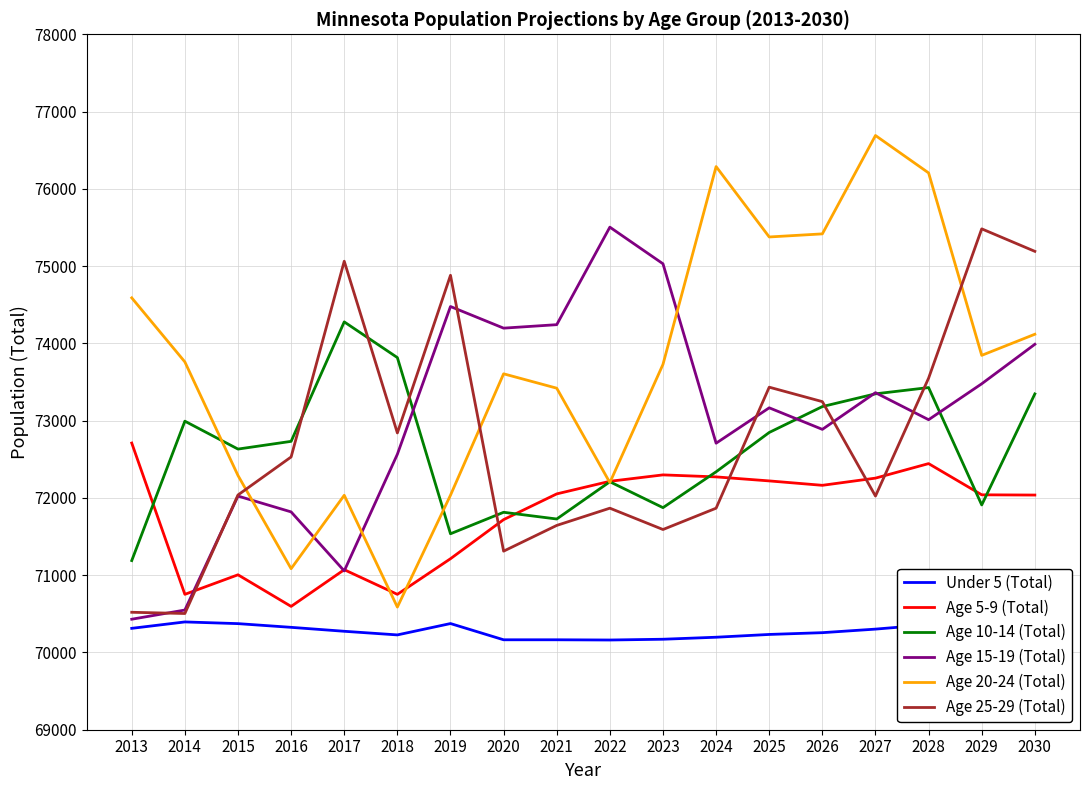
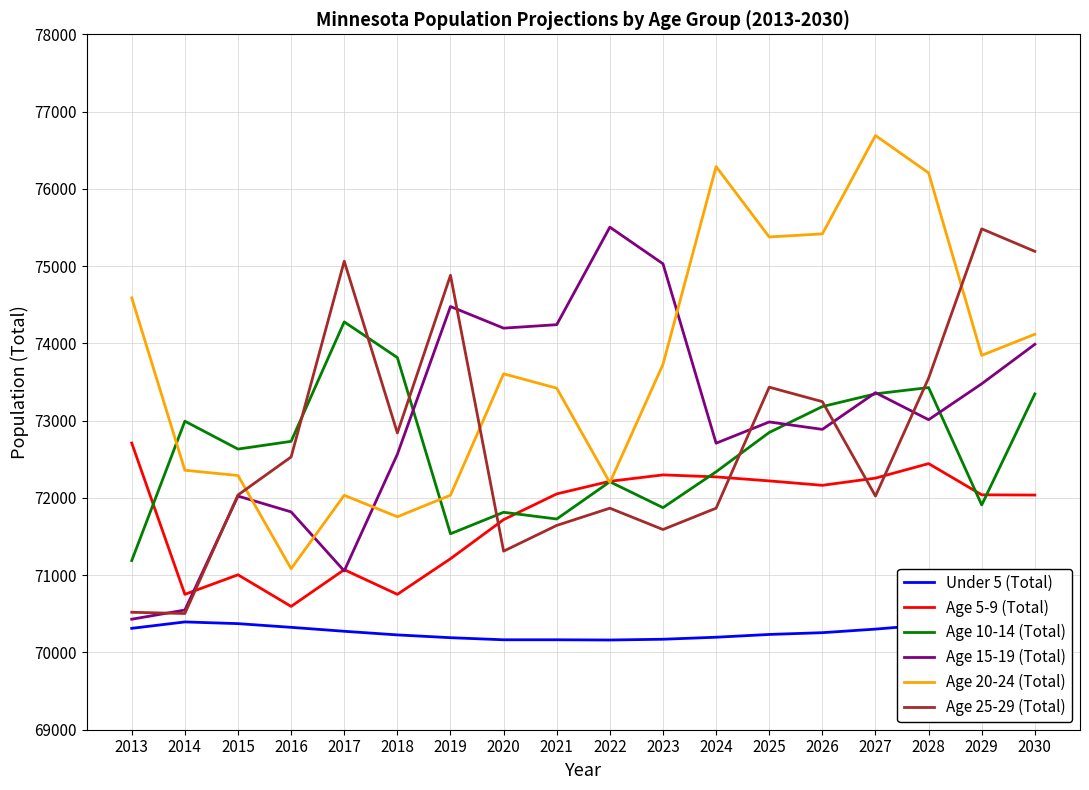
Age 20-24 (Total), 2014: 73800 -> 72400
Age 20-24 (Total), 2018: 70600 -> 71800
Under 5 (Total), 2019: 70400 -> 70200
Age 15-19 (Total), 2025: 73200 -> 73000
